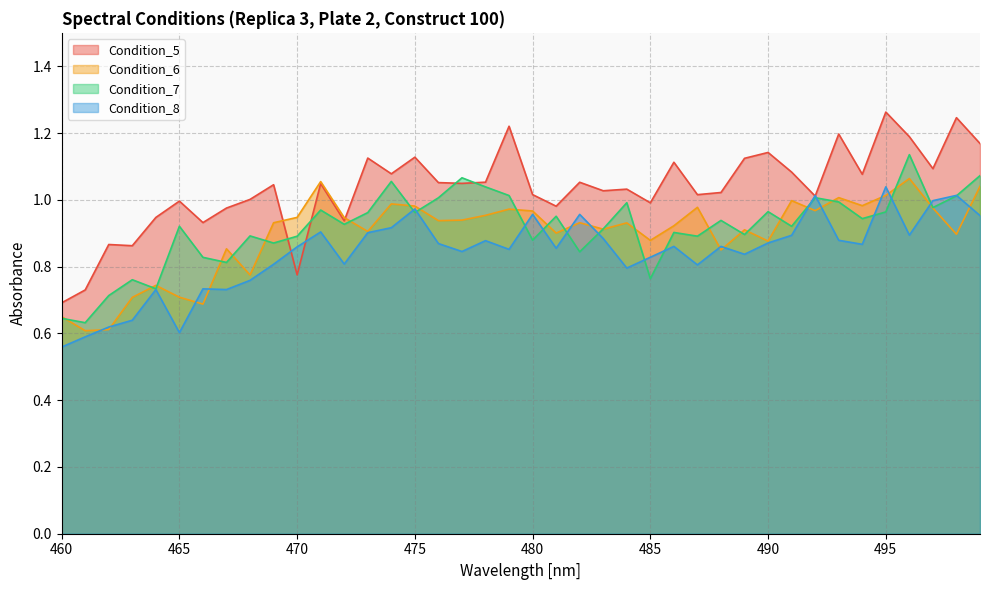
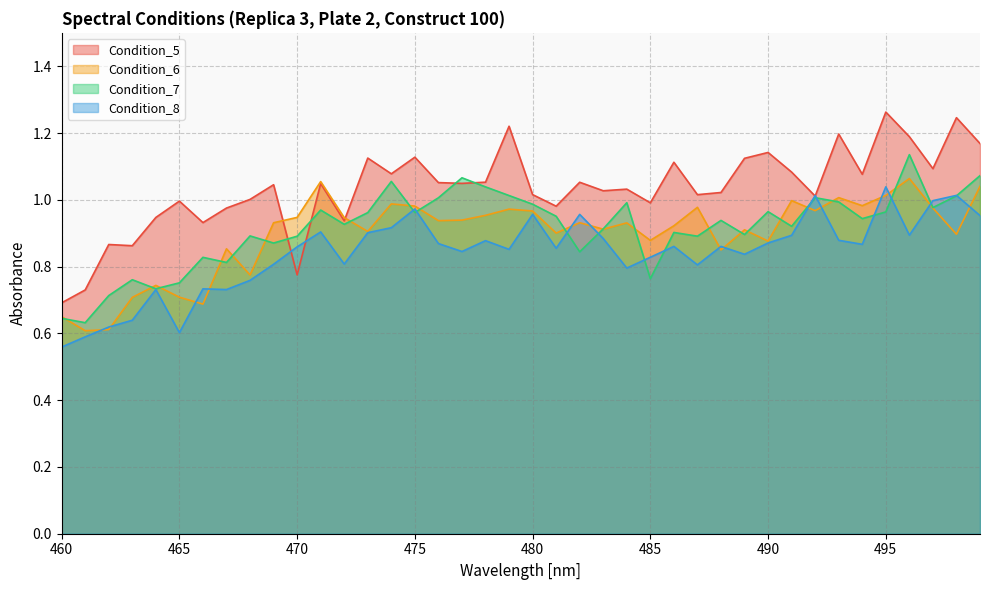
Condition_7, 465: 0.92 -> 0.75
Condition_7, 480: 0.88 -> 0.99
